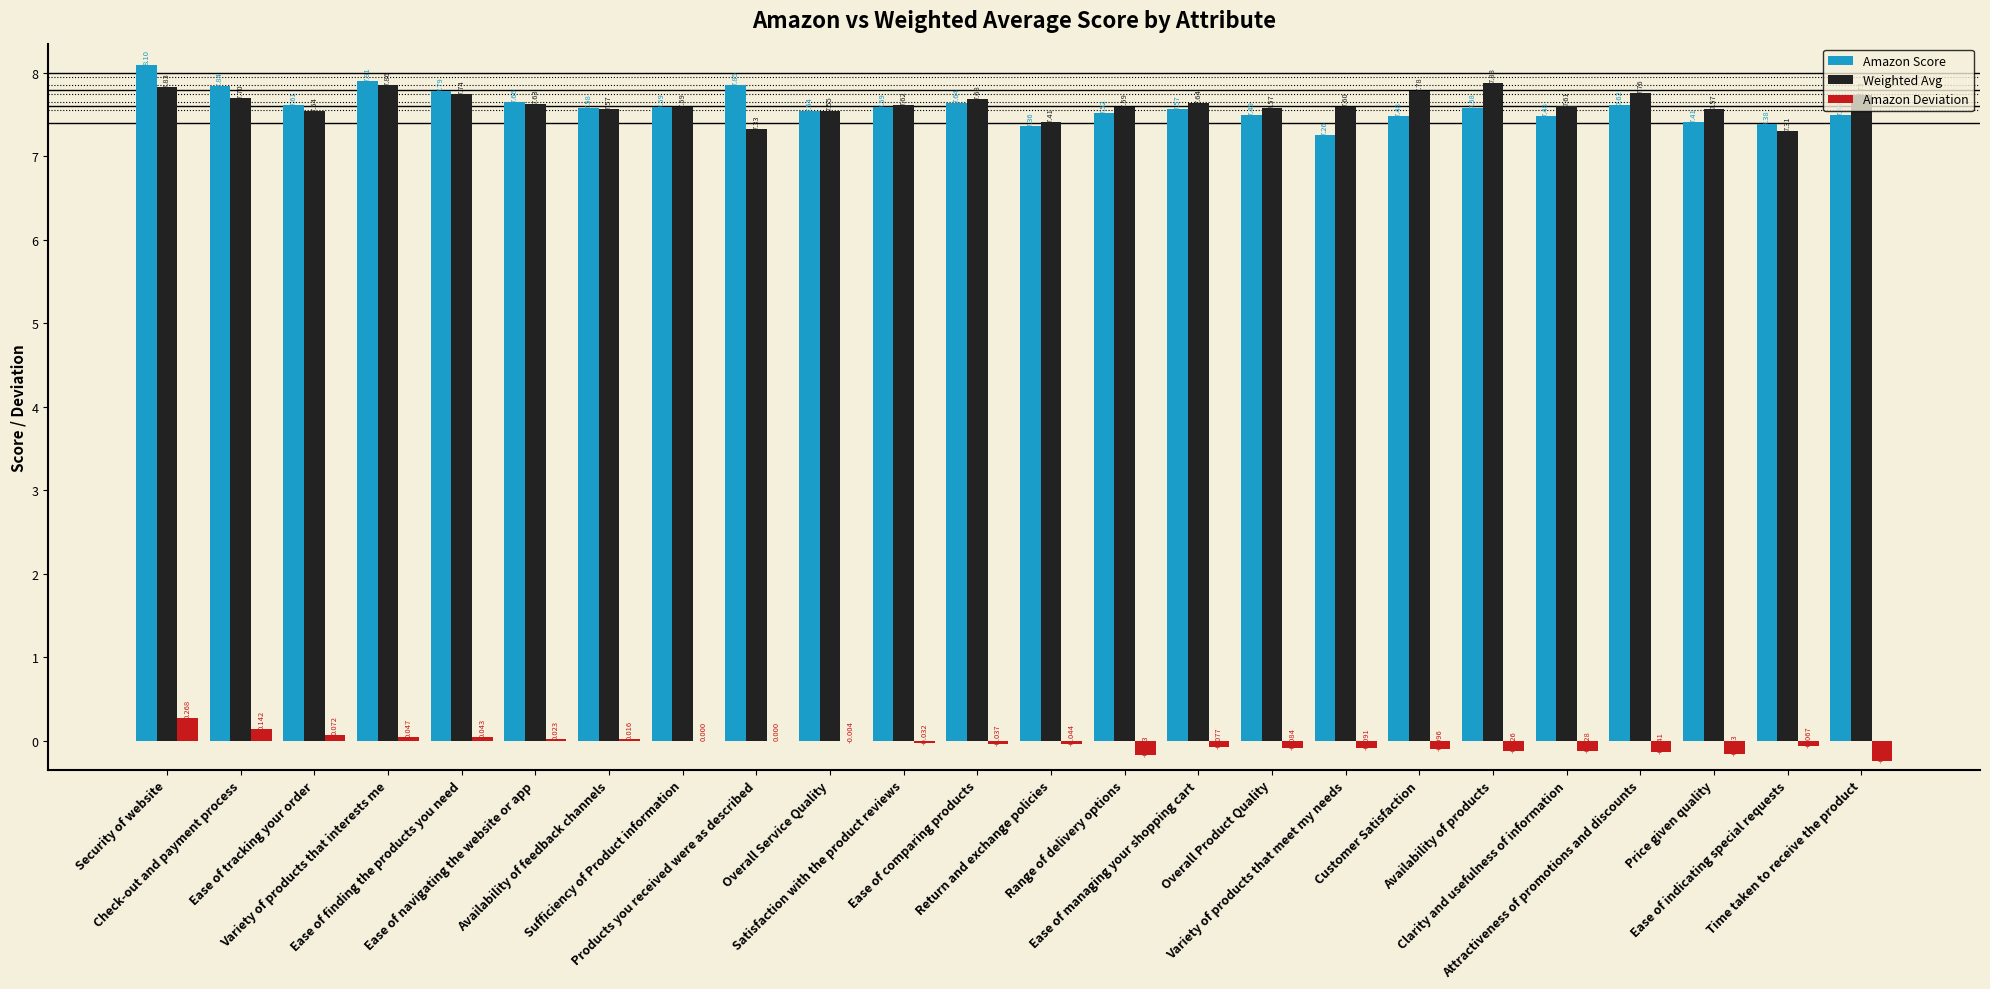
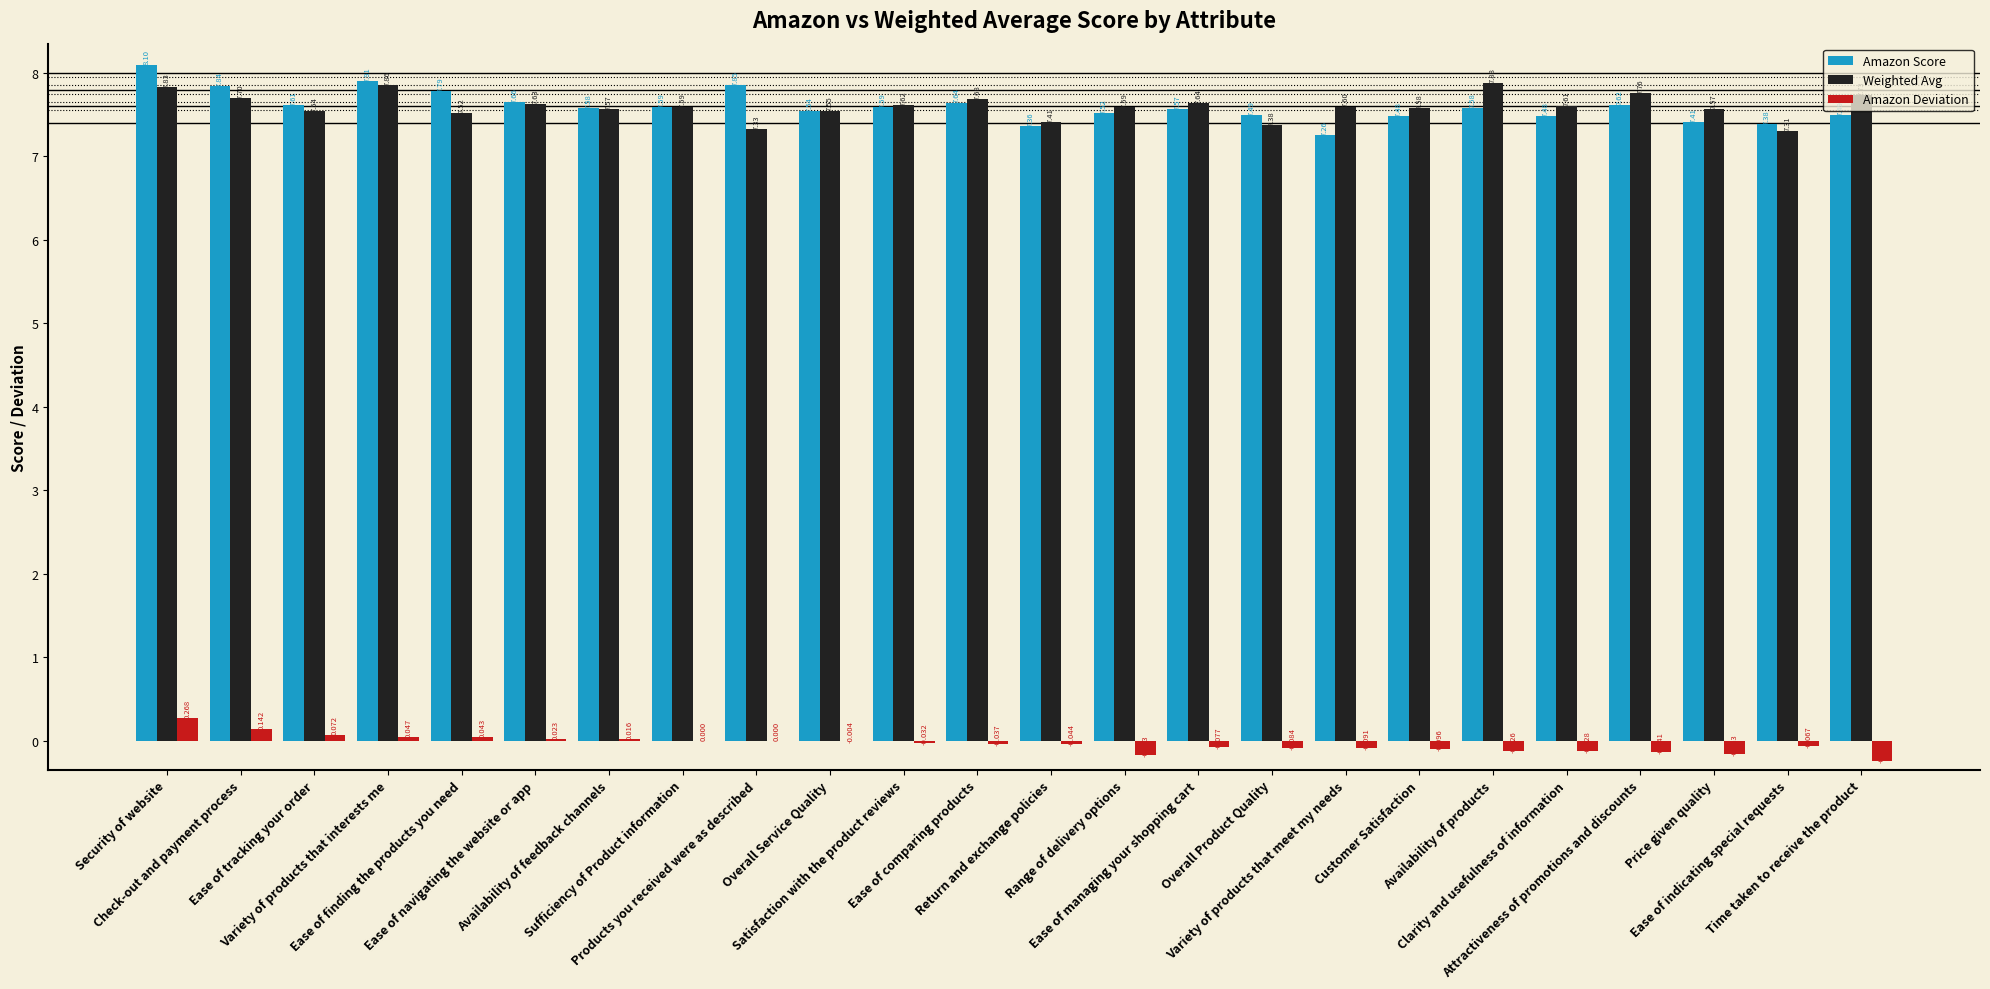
Weighted Avg, Ease of finding the products you need: 7.74 -> 7.52
Weighted Avg, Overall Product Quality: 7.57 -> 7.38
Weighted Avg, Customer Satisfaction: 7.78 -> 7.58
